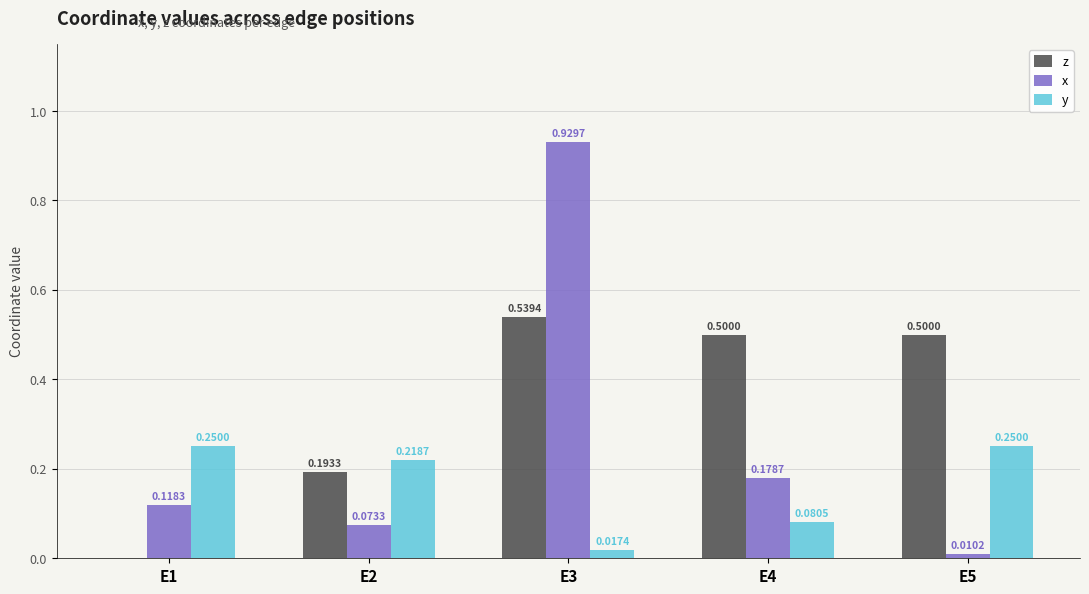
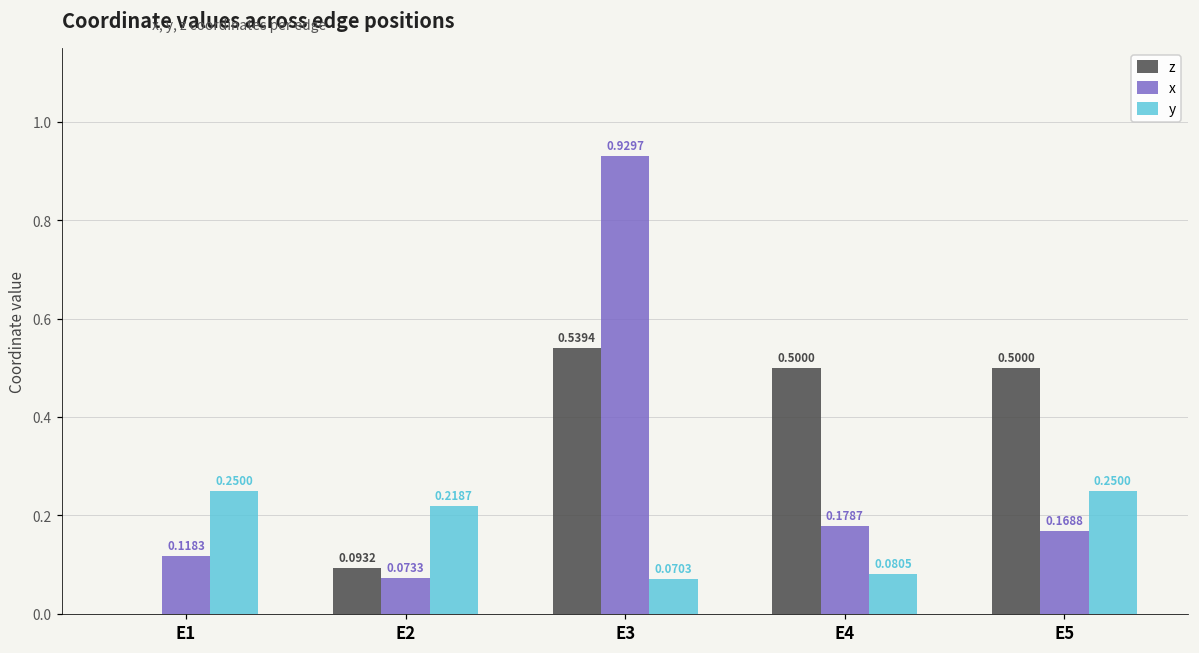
z, E2: 0.1933 -> 0.0932
y, E3: 0.0174 -> 0.0703
x, E5: 0.0102 -> 0.1688
